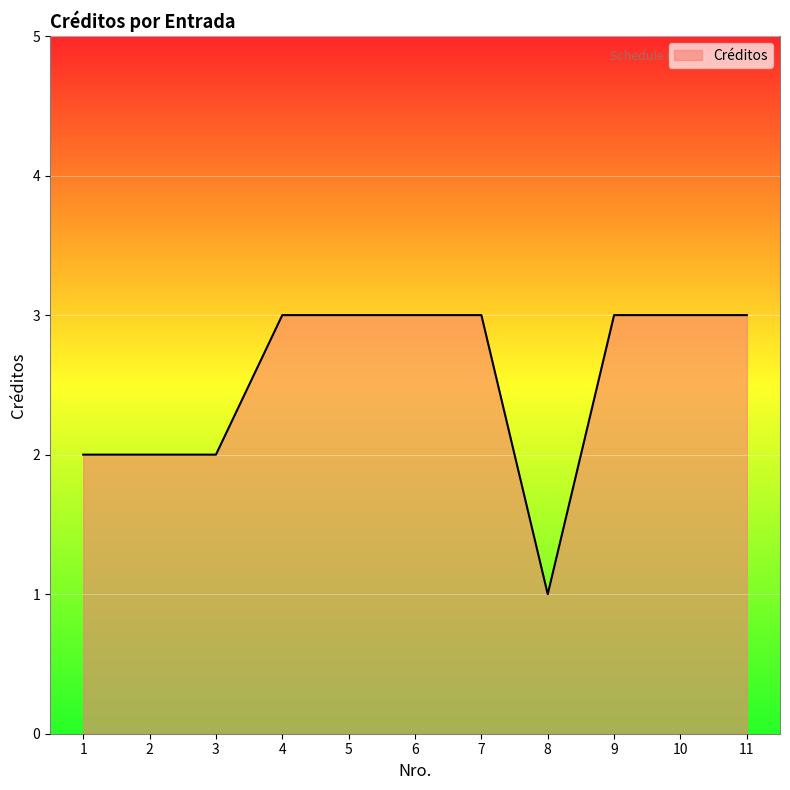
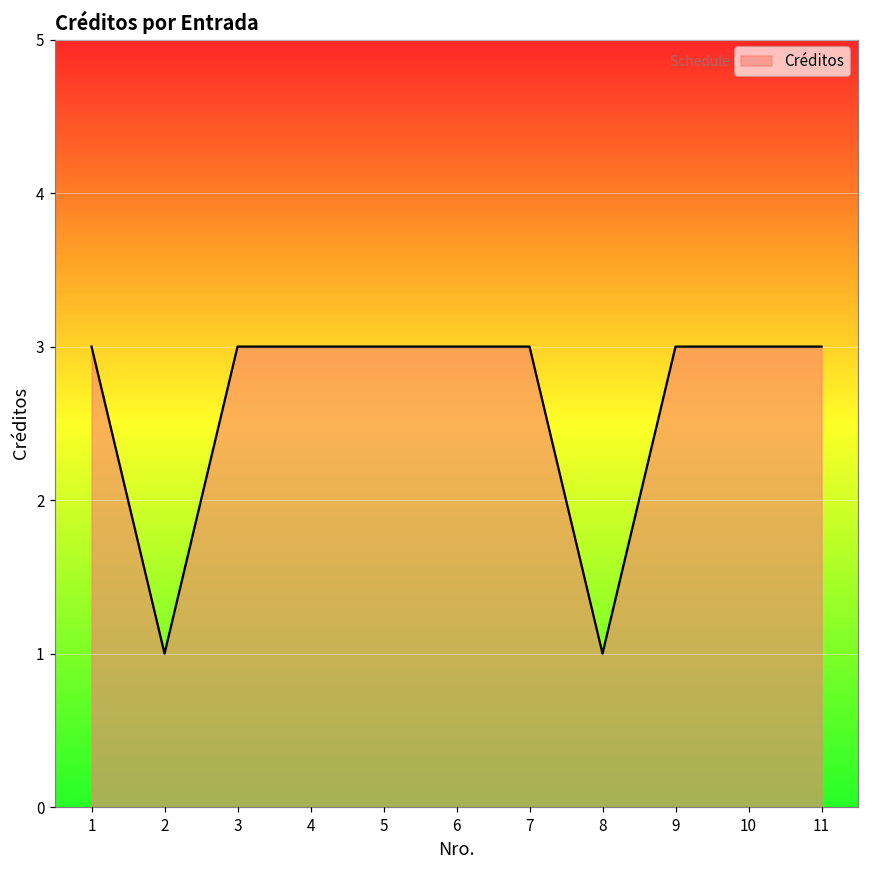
1: 2 -> 3
2: 2 -> 1
3: 2 -> 3
